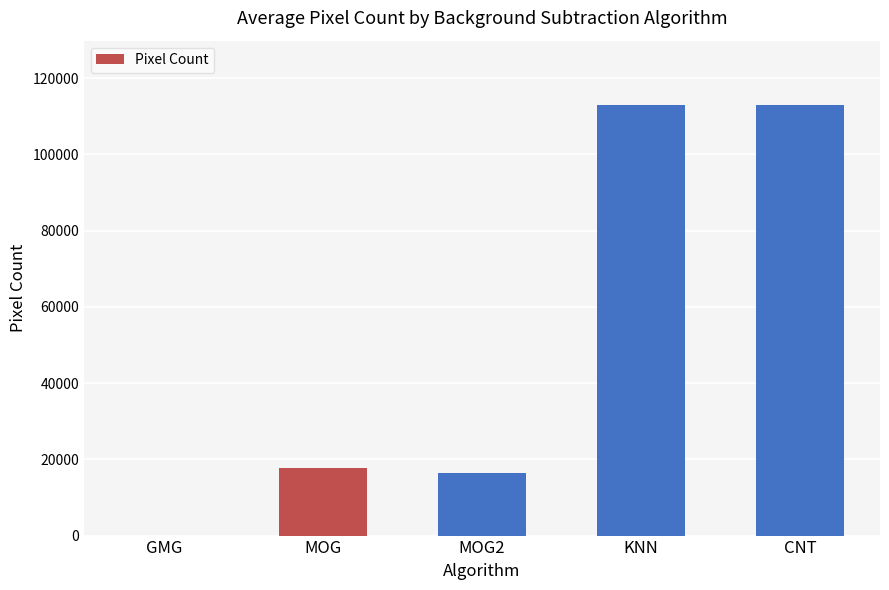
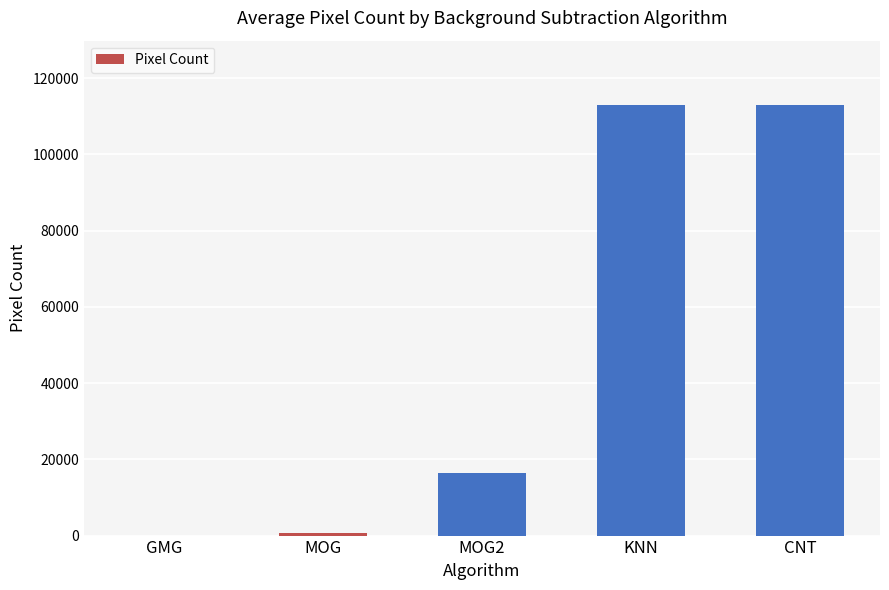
MOG: 18000 -> 1000
